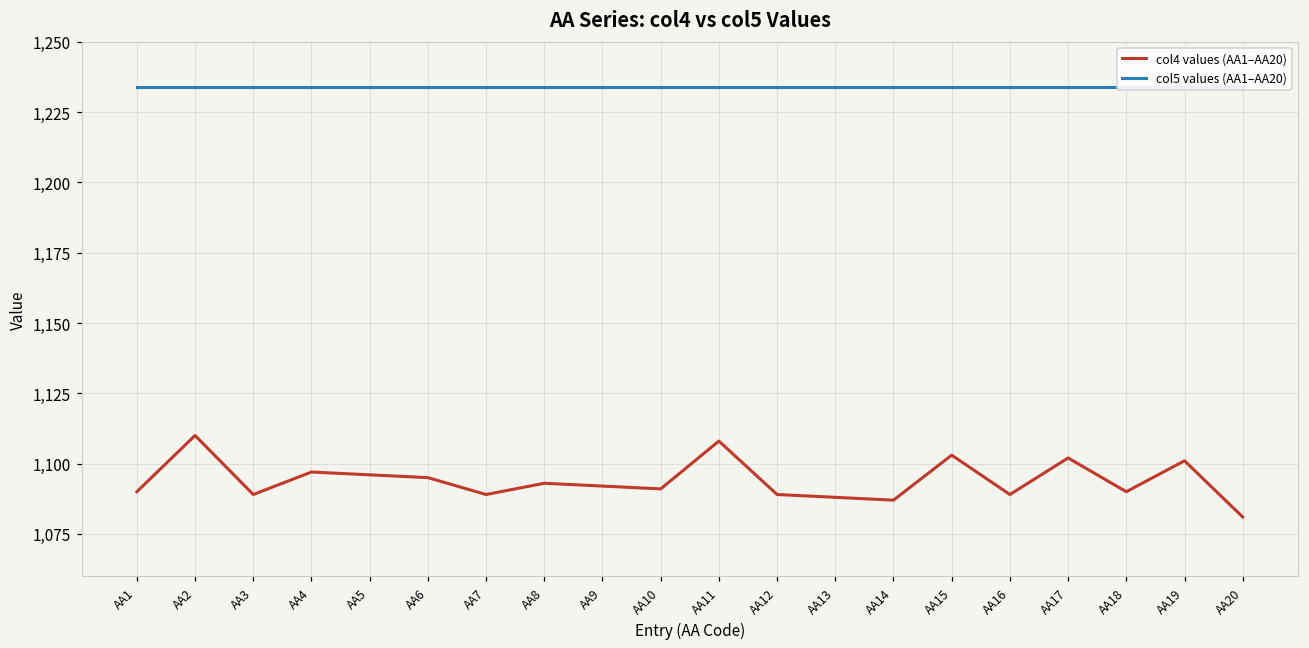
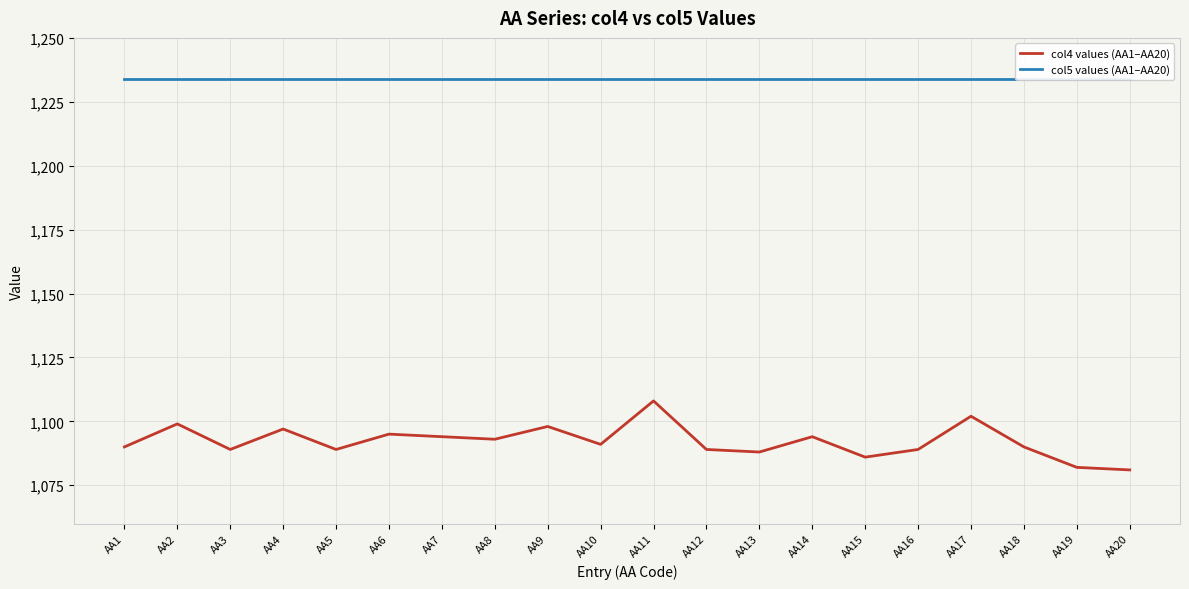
col4 values (AA1–AA20), AA2: 1,110 -> 1,099
col4 values (AA1–AA20), AA5: 1,096 -> 1,089
col4 values (AA1–AA20), AA7: 1,089 -> 1,094
col4 values (AA1–AA20), AA9: 1,092 -> 1,098
col4 values (AA1–AA20), AA14: 1,087 -> 1,094
col4 values (AA1–AA20), AA15: 1,103 -> 1,086
col4 values (AA1–AA20), AA19: 1,101 -> 1,082
